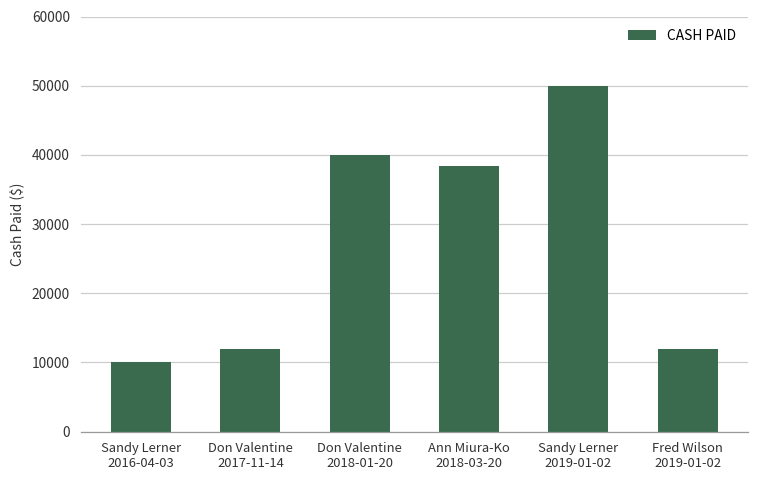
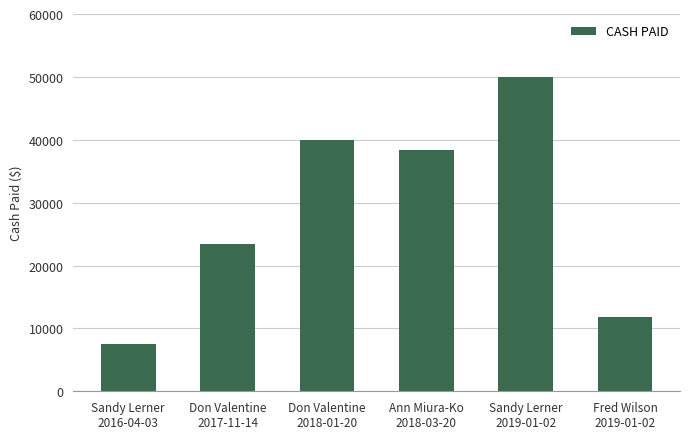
Sandy Lerner 2016-04-03: 10000 -> 7000
Don Valentine 2017-11-14: 12000 -> 23000
